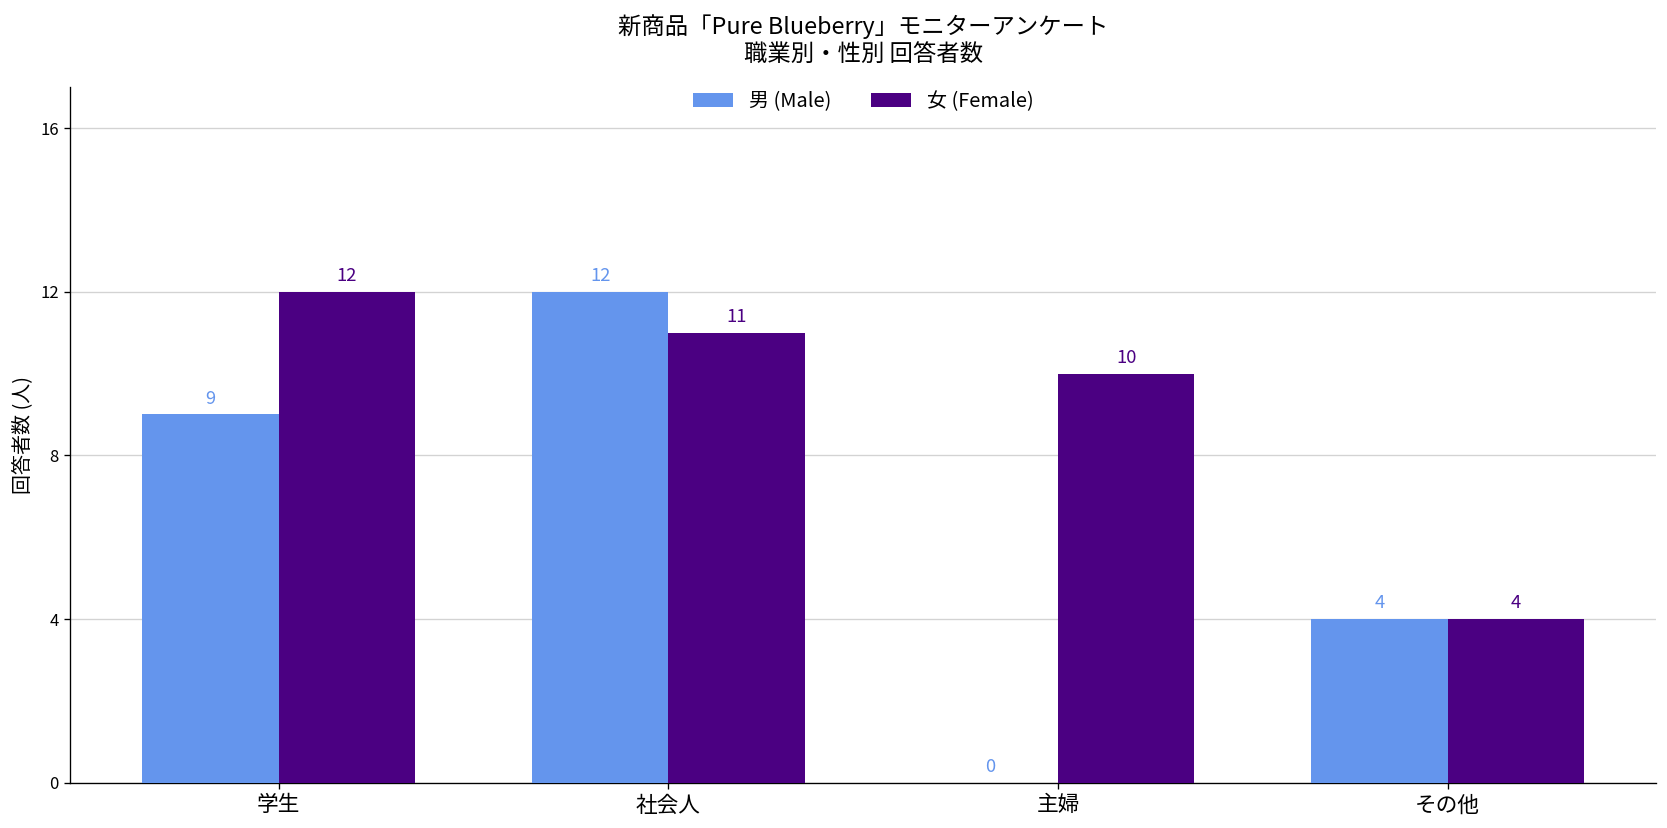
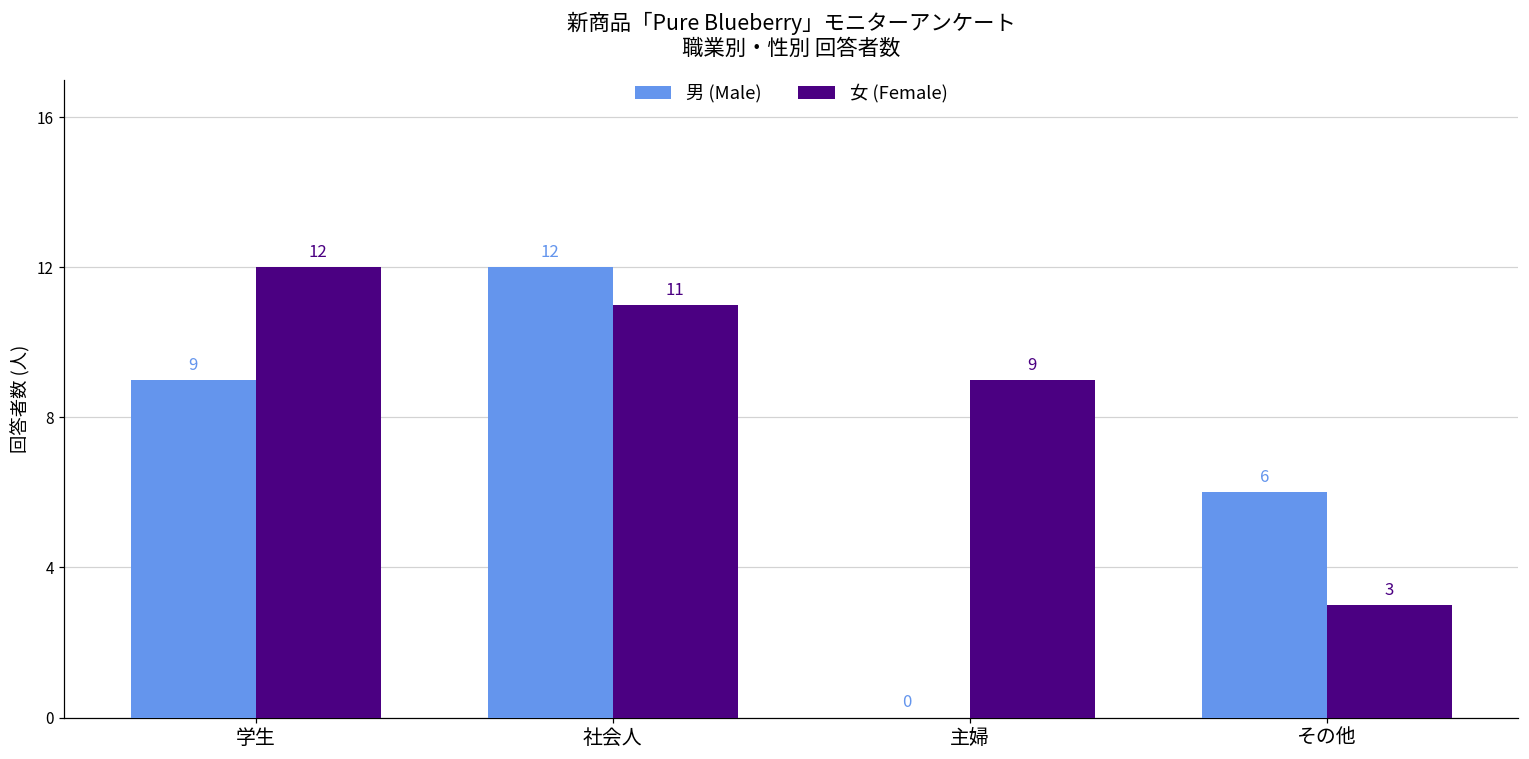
女 (Female), 主婦: 10 -> 9
男 (Male), その他: 4 -> 6
女 (Female), その他: 4 -> 3
